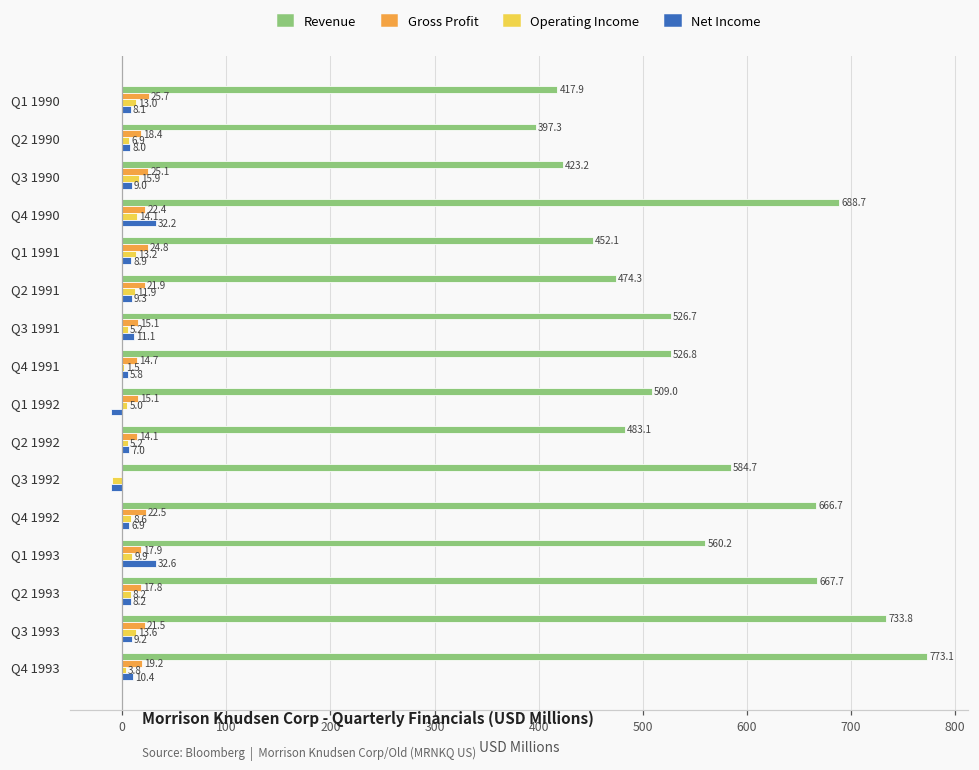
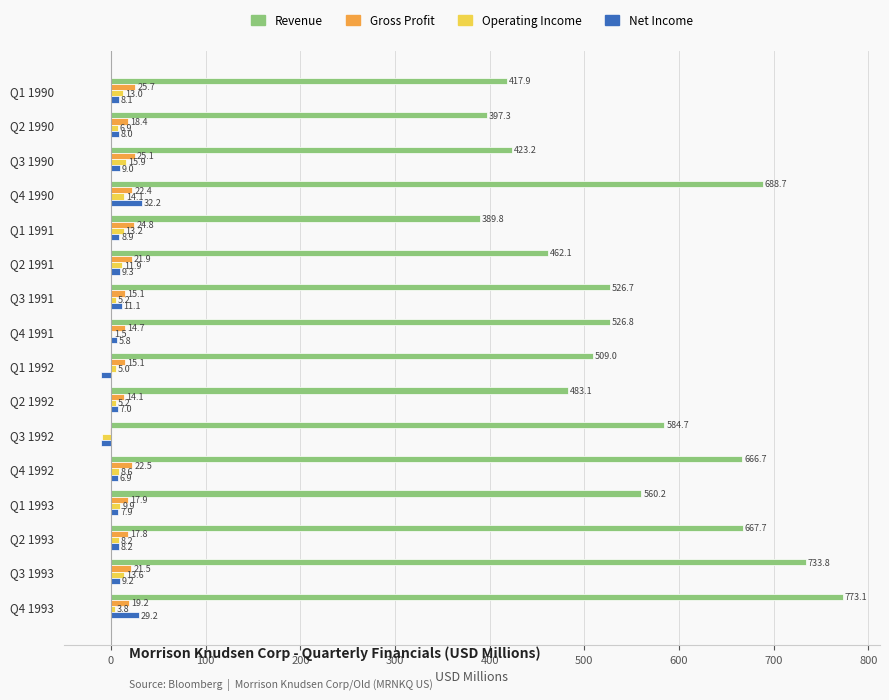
Revenue, Q1 1991: 452.1 -> 389.8
Revenue, Q2 1991: 474.3 -> 462.1
Net Income, Q1 1993: 32.6 -> 7.9
Net Income, Q4 1993: 10.4 -> 29.2
